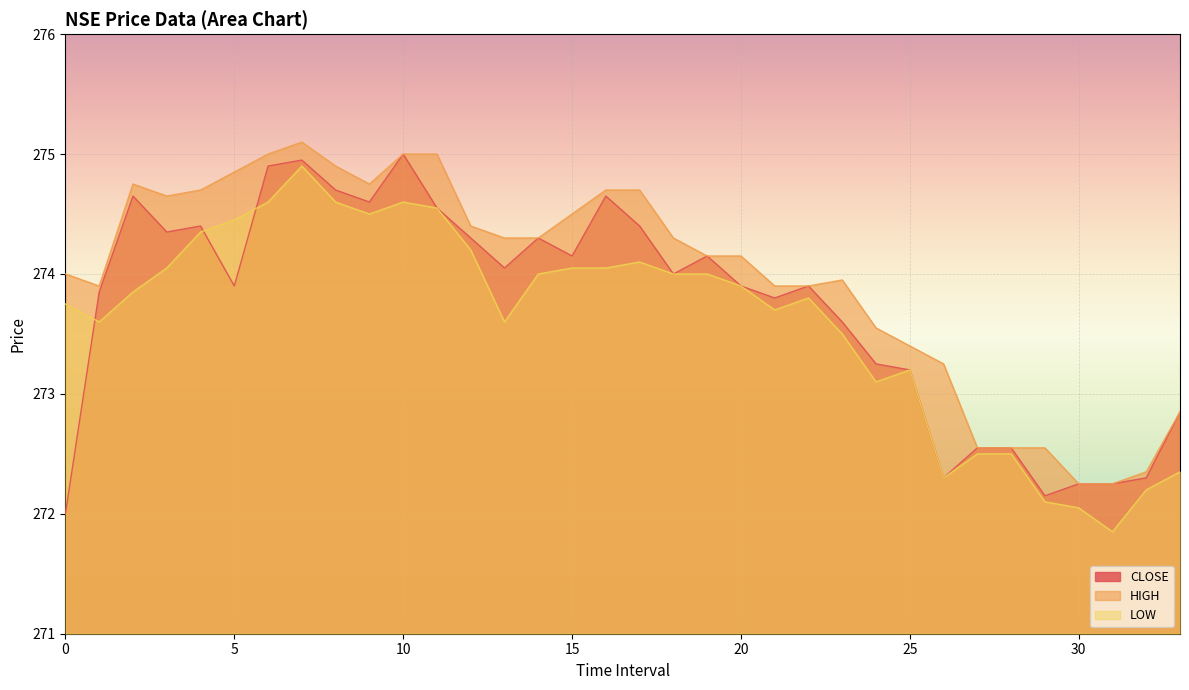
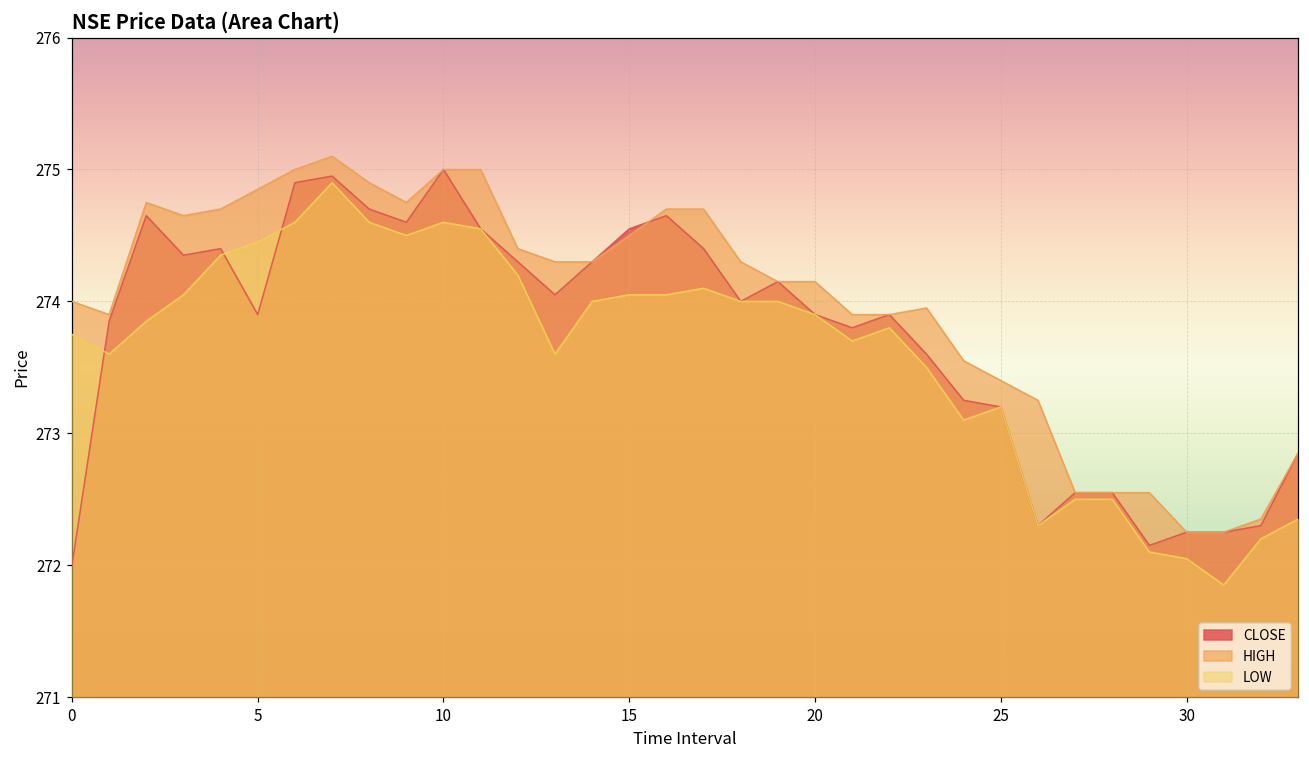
CLOSE, 15: 274.15 -> 274.55
